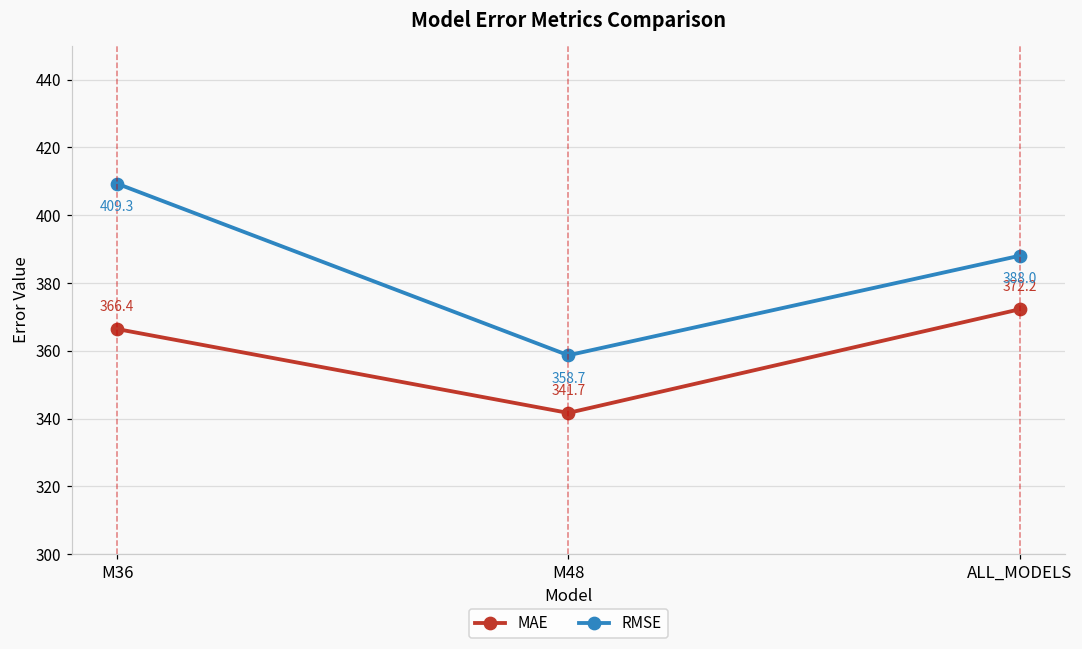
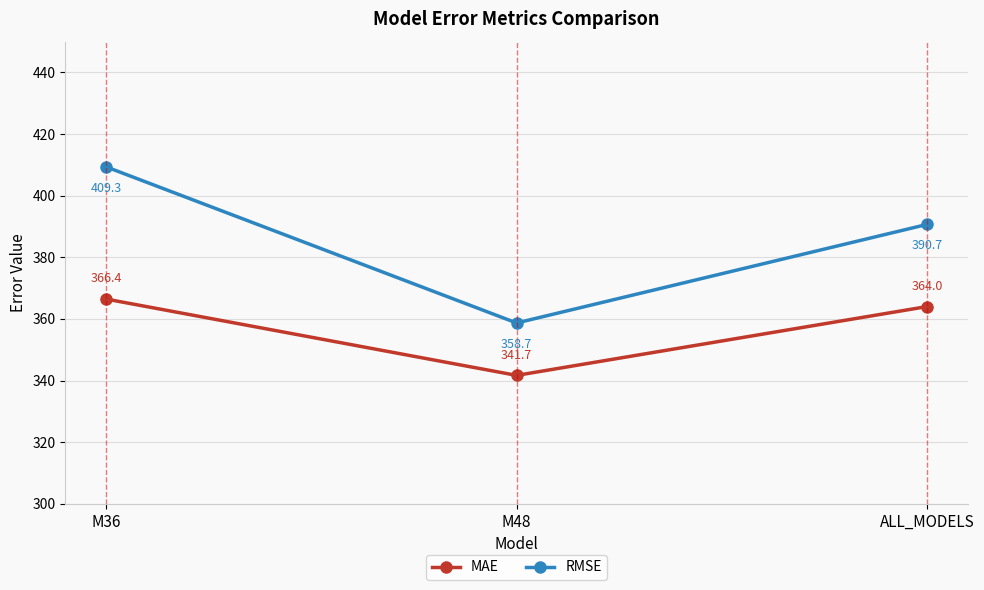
MAE, ALL_MODELS: 372.2 -> 364.0
RMSE, ALL_MODELS: 388.0 -> 390.7
